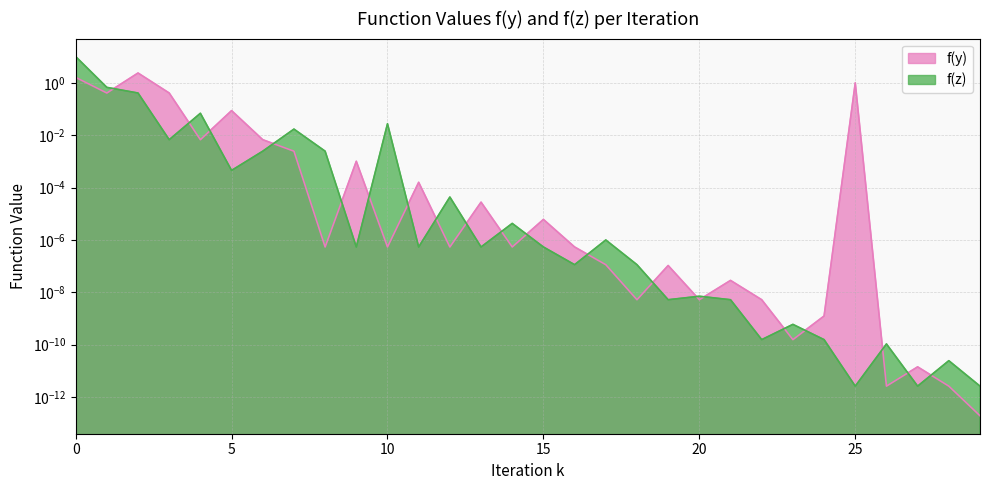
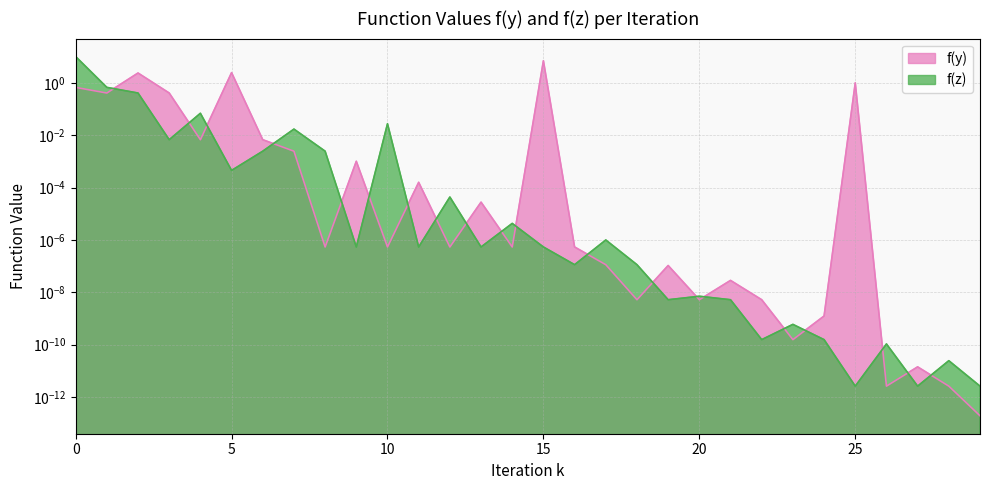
f(y), 0: 2 -> 0.7
f(y), 5: 0.09 -> 2
f(y), 15: 0 -> 7
